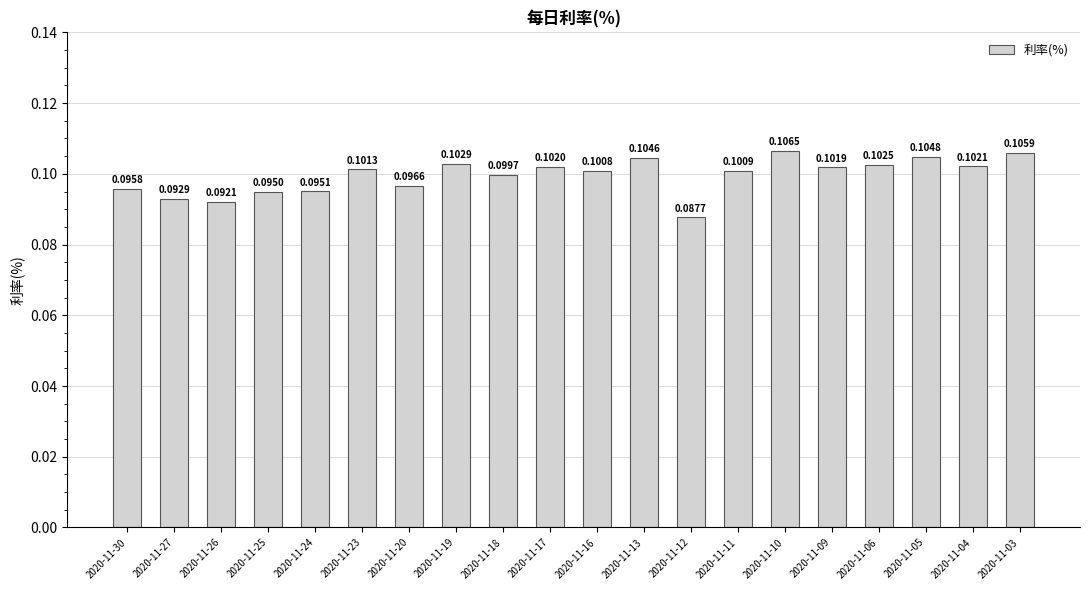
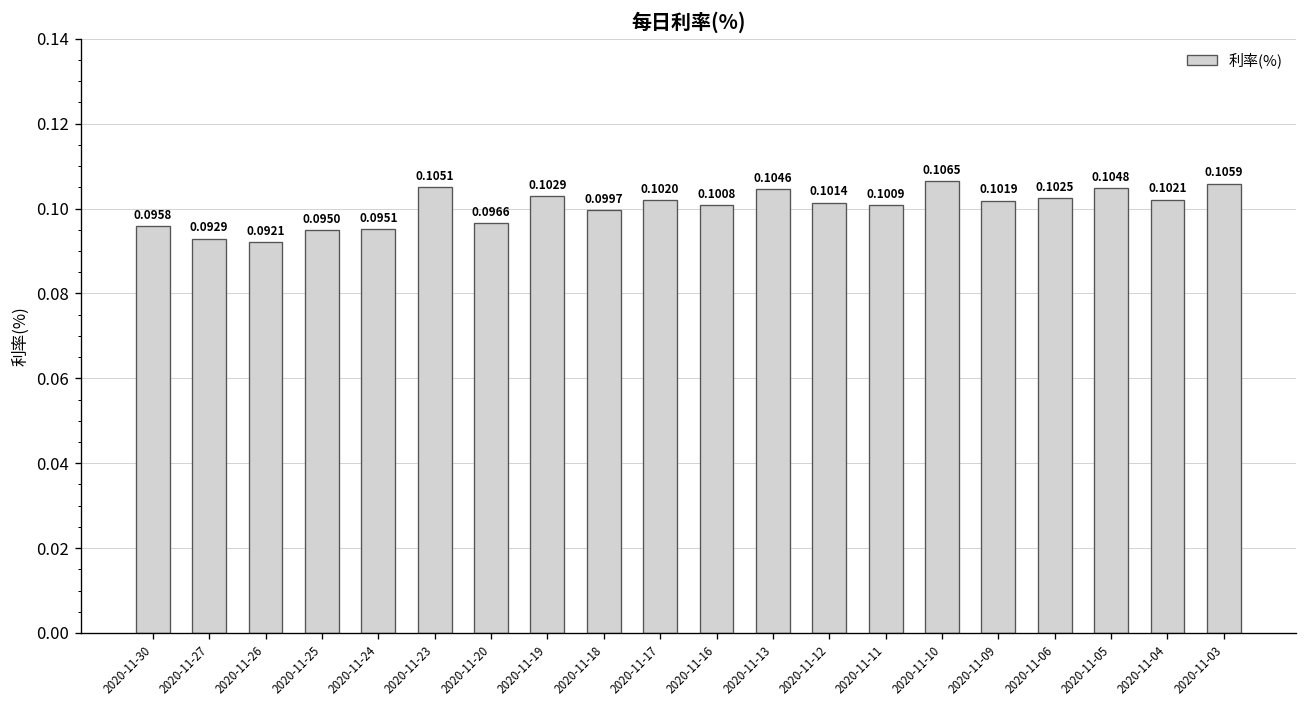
2020-11-23: 0.1013 -> 0.1051
2020-11-12: 0.0877 -> 0.1014
